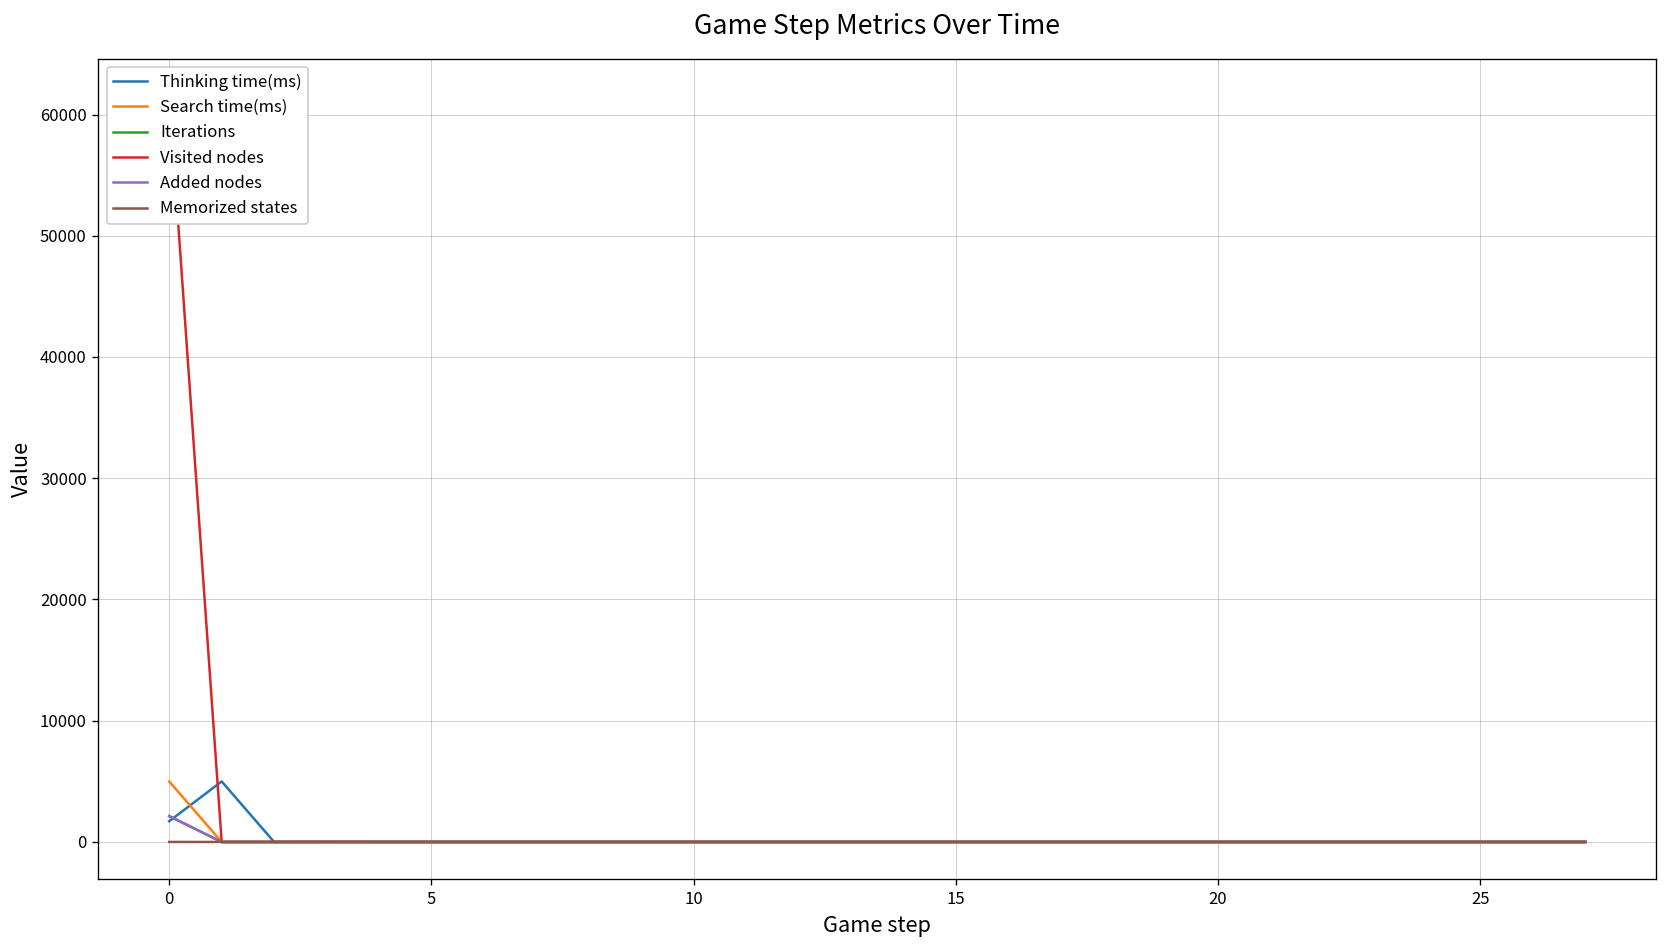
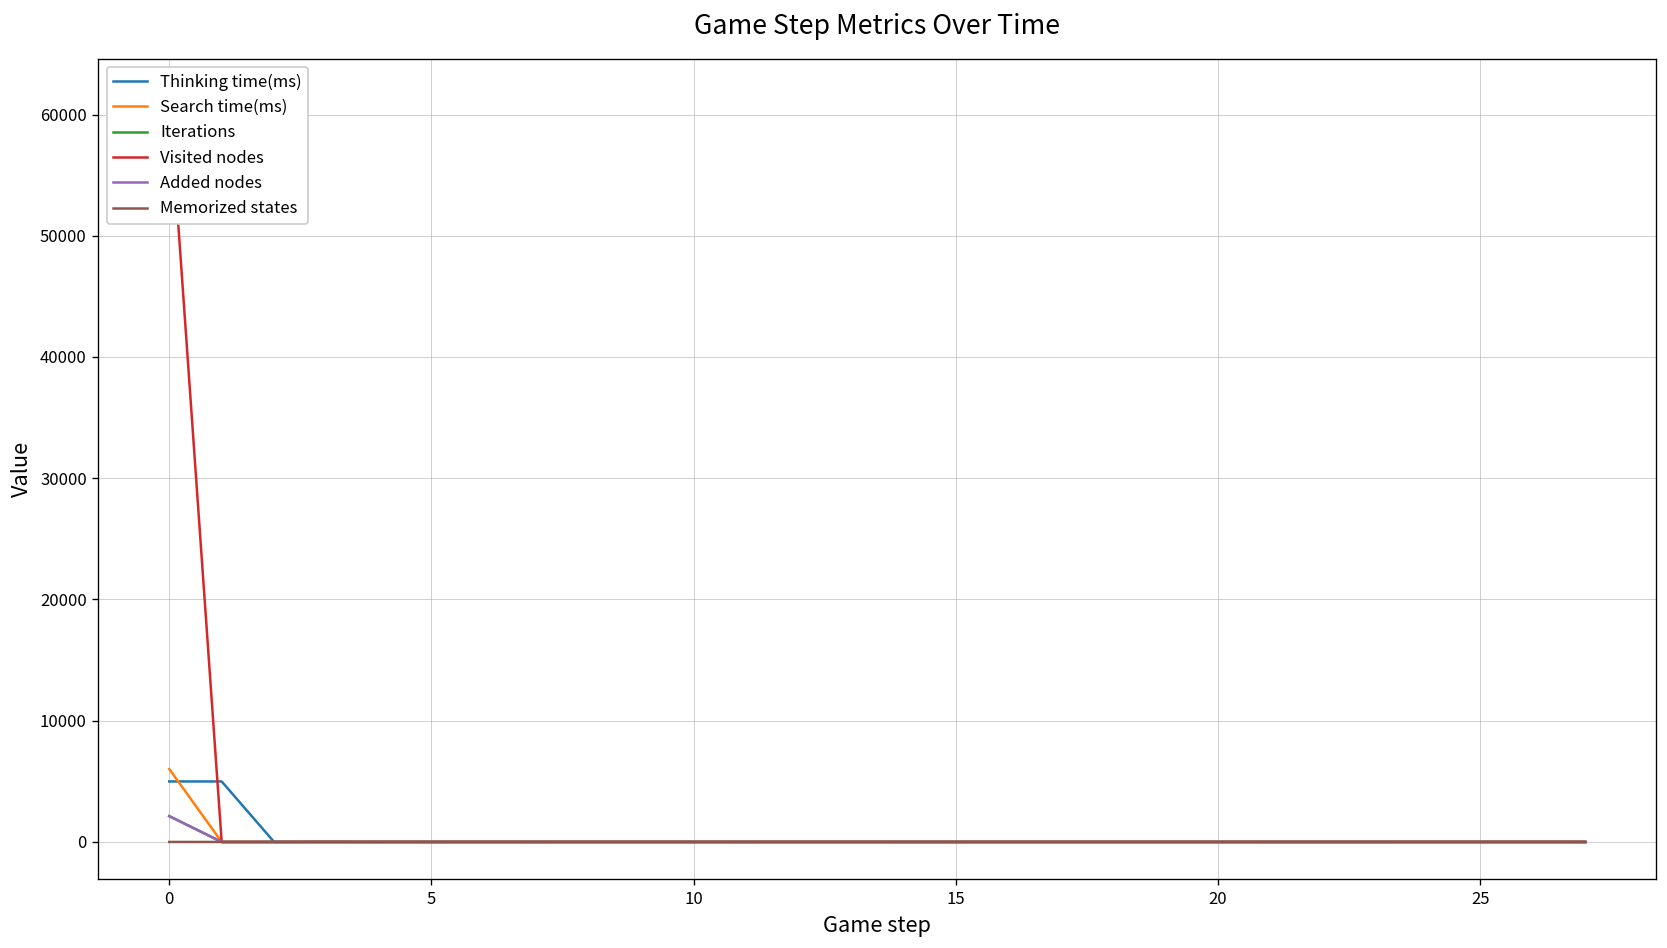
Thinking time(ms), 0: 1700 -> 5000
Search time(ms), 0: 5000 -> 6000
